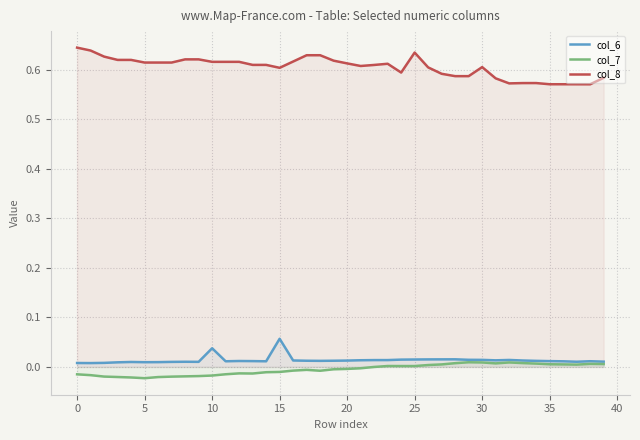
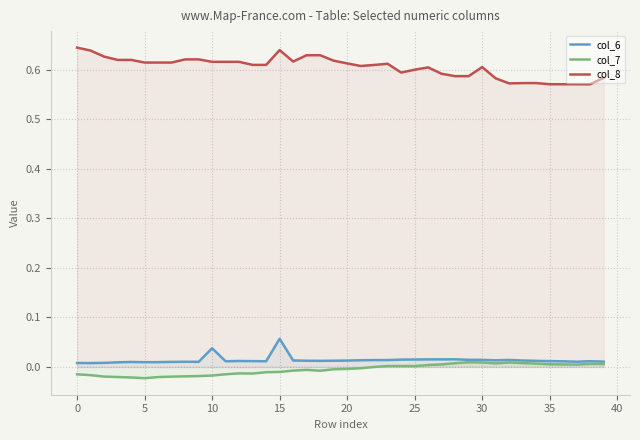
col_8, 15: 0.60 -> 0.64
col_8, 25: 0.63 -> 0.60
